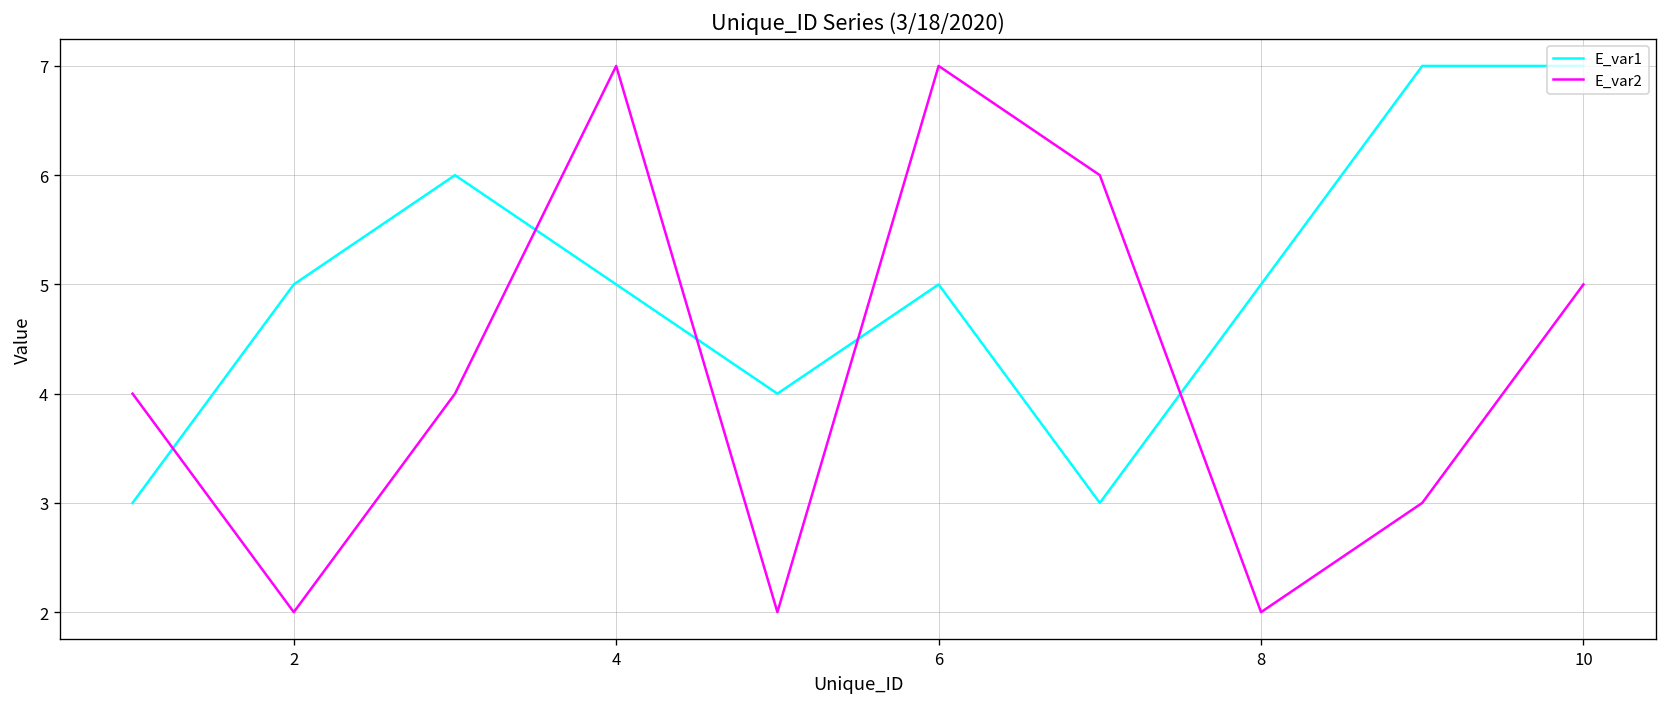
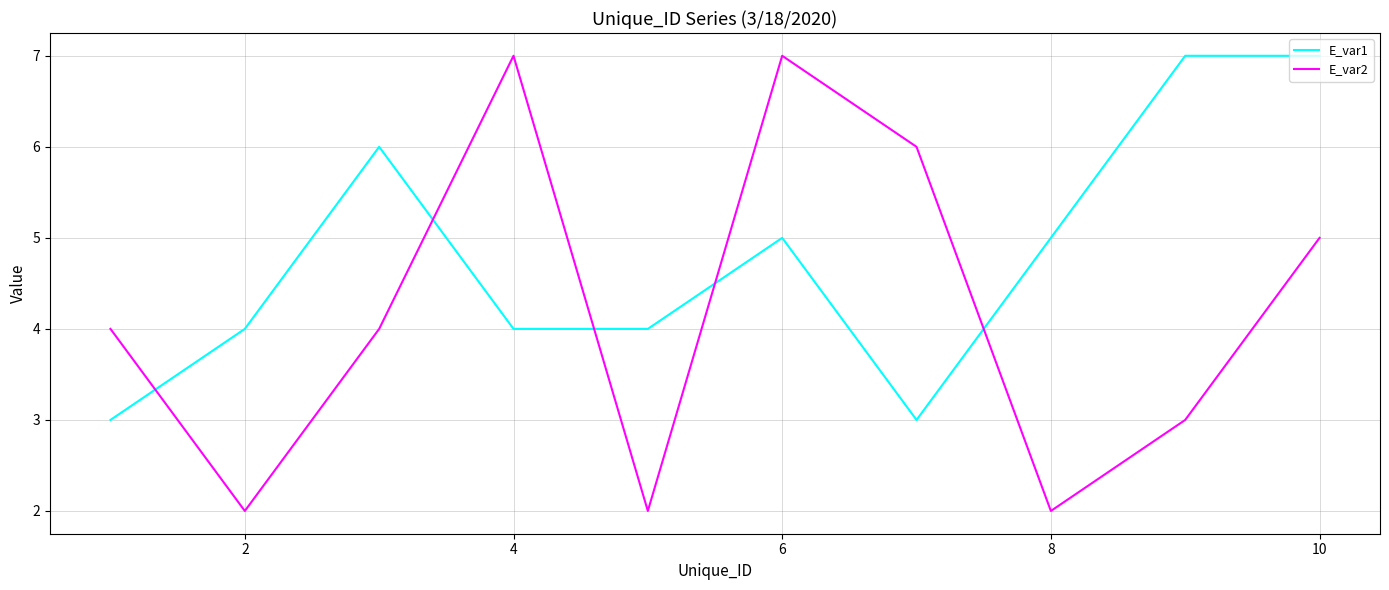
E_var1, 2: 5 -> 4
E_var1, 4: 5 -> 4
